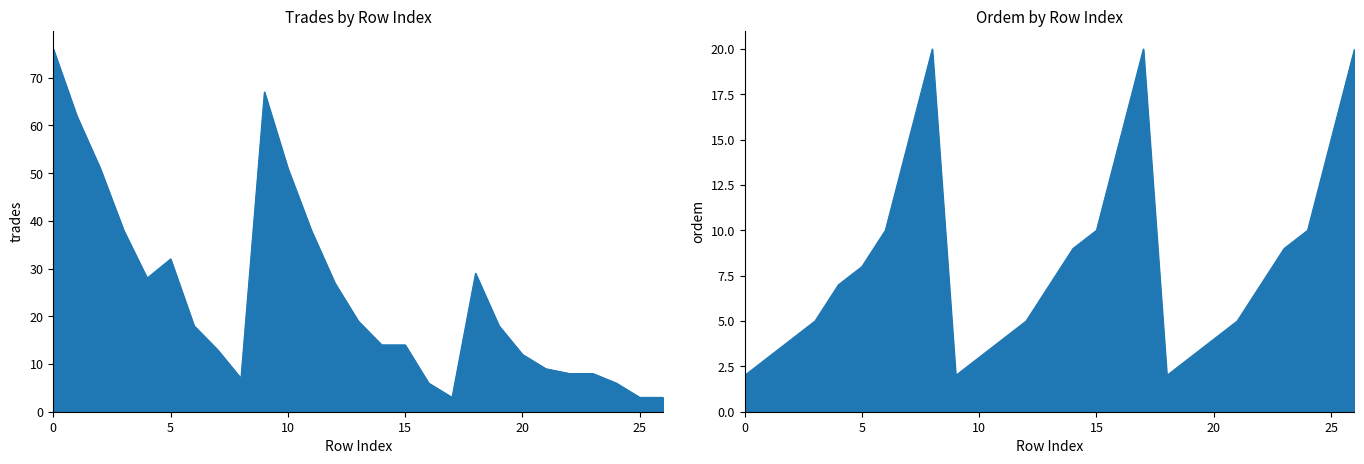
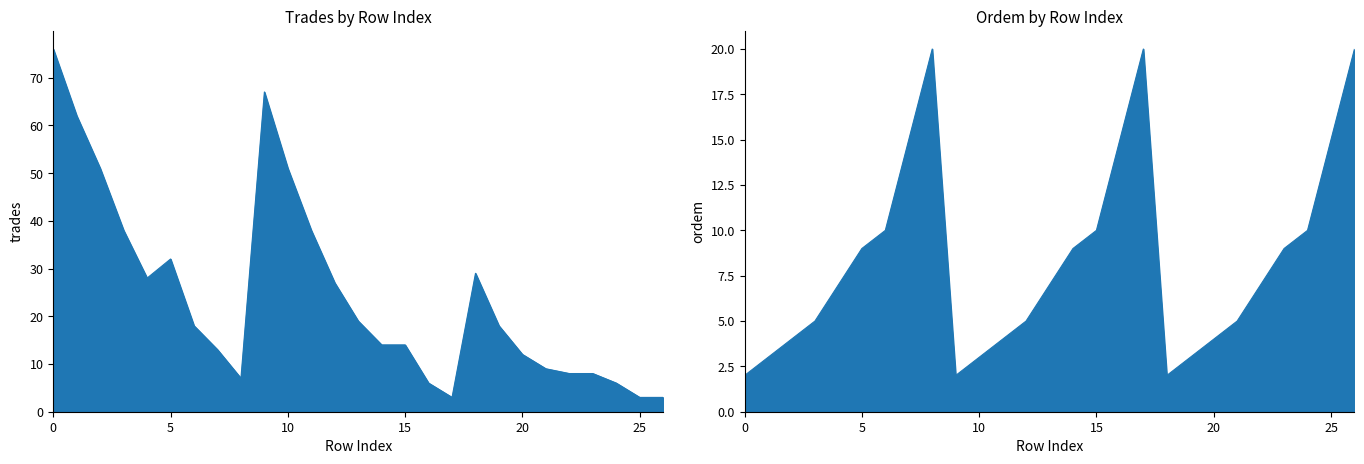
Ordem by Row Index, 5: 8 -> 9
